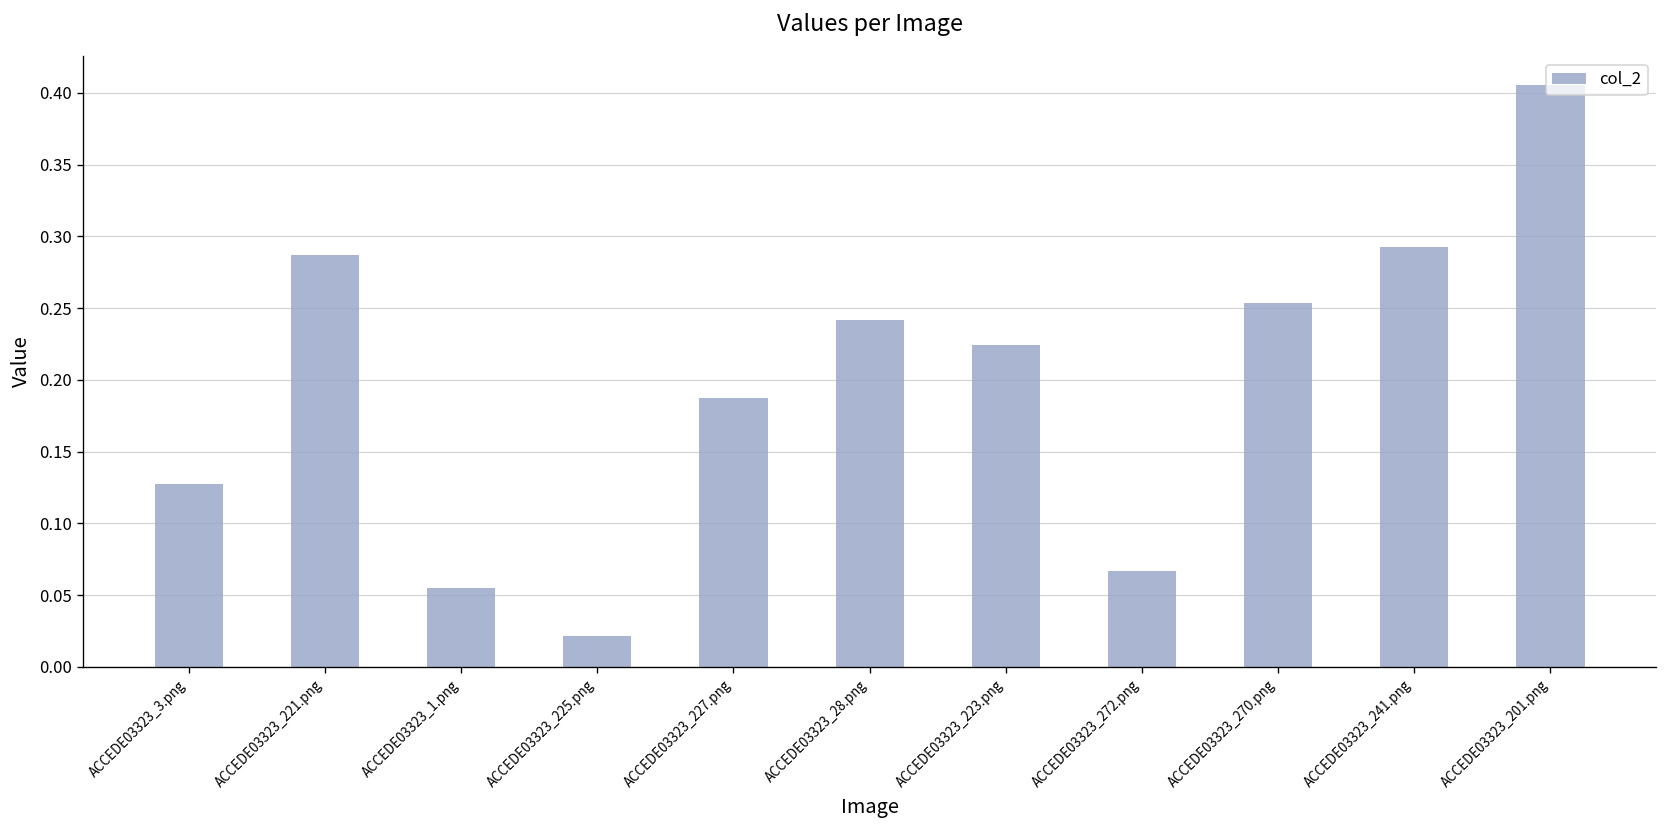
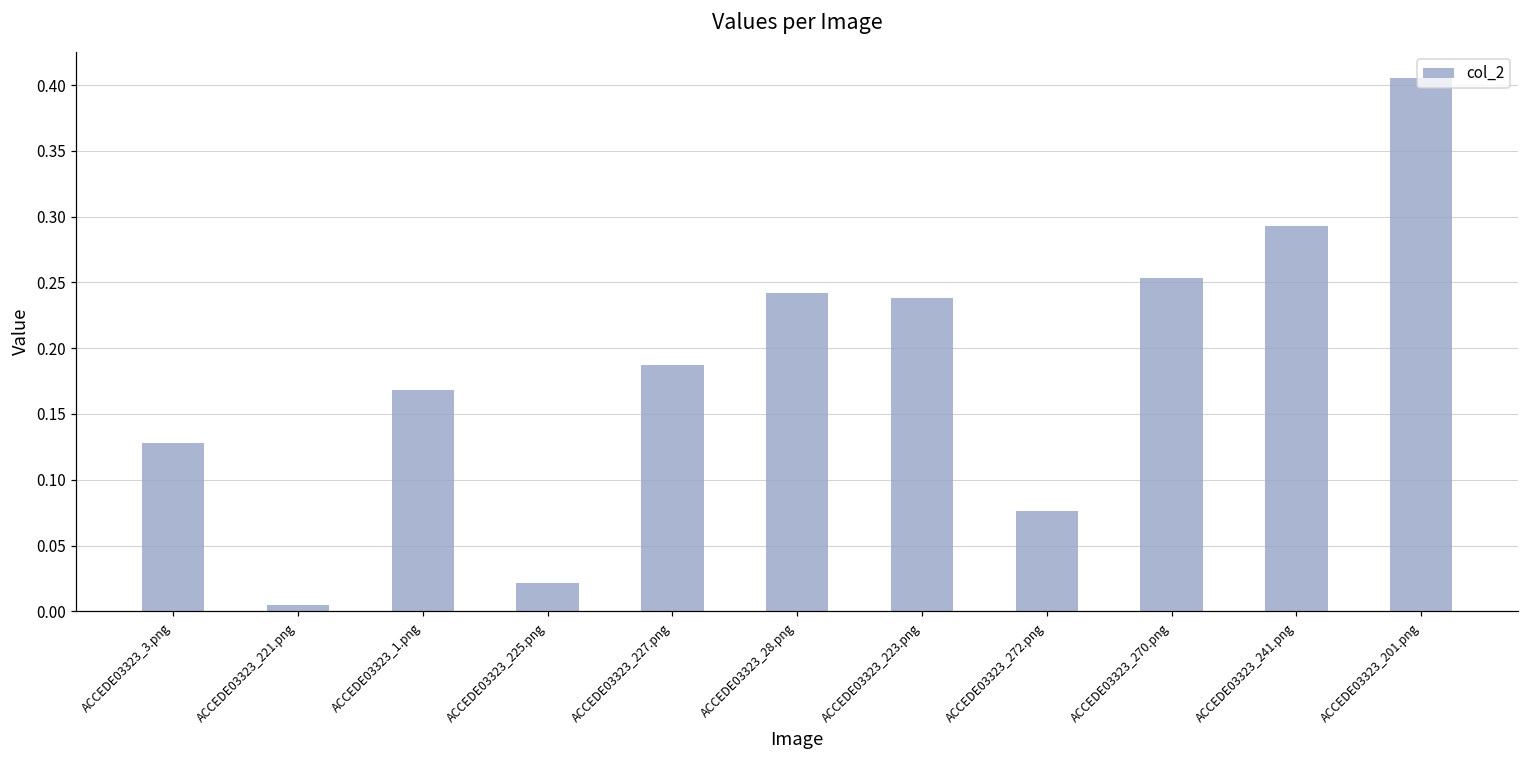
ACCEDE03323_221.png: 0.287 -> 0.005
ACCEDE03323_1.png: 0.055 -> 0.168
ACCEDE03323_223.png: 0.224 -> 0.238
ACCEDE03323_272.png: 0.067 -> 0.076
